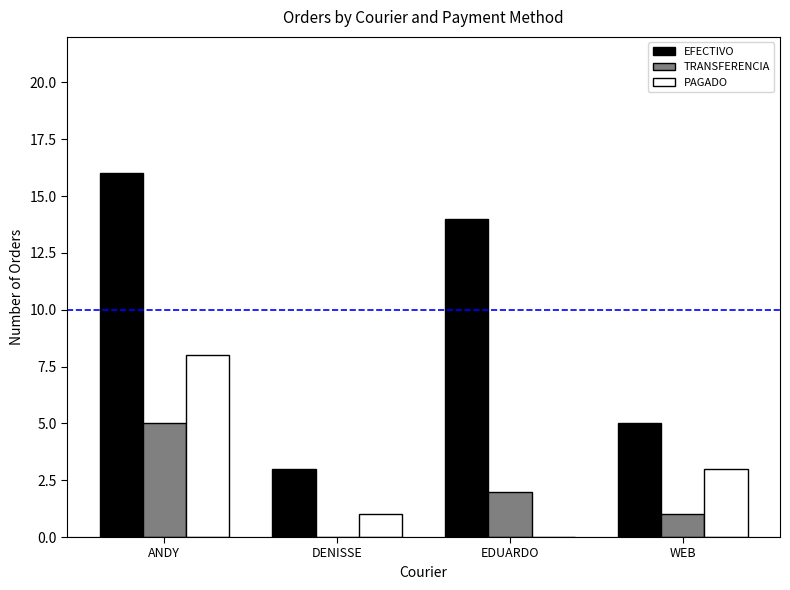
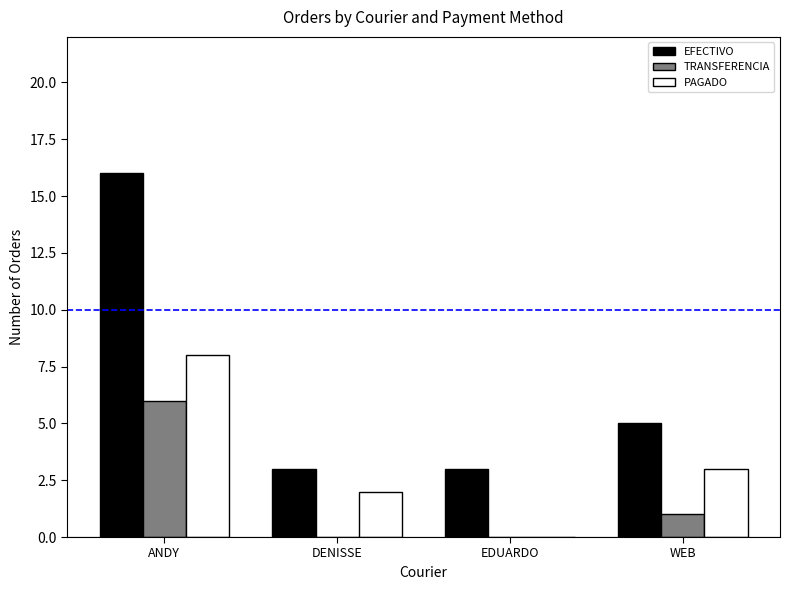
TRANSFERENCIA, ANDY: 5 -> 6
PAGADO, DENISSE: 1 -> 2
EFECTIVO, EDUARDO: 14 -> 3
TRANSFERENCIA, EDUARDO: 2 -> 0
